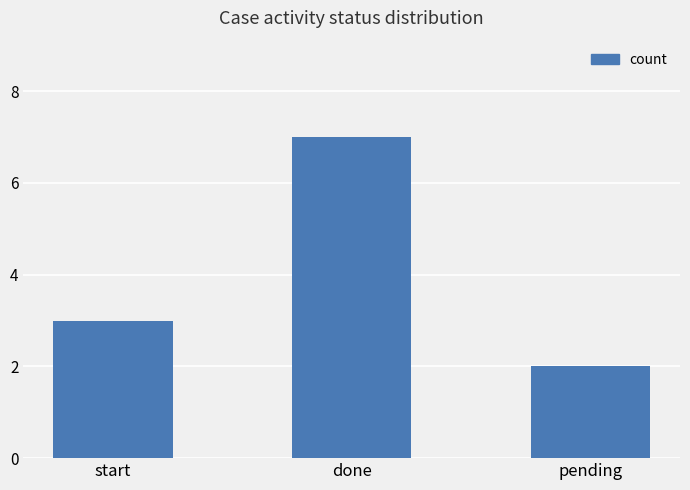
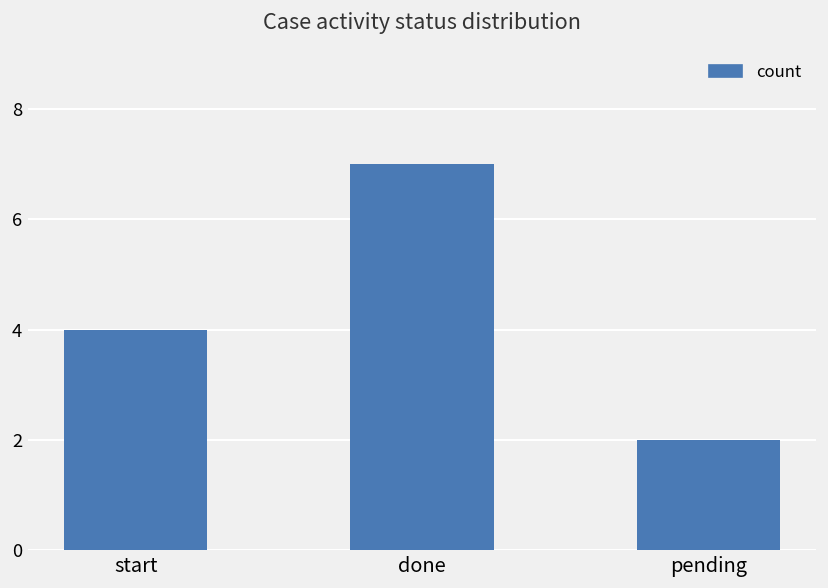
start: 3 -> 4
